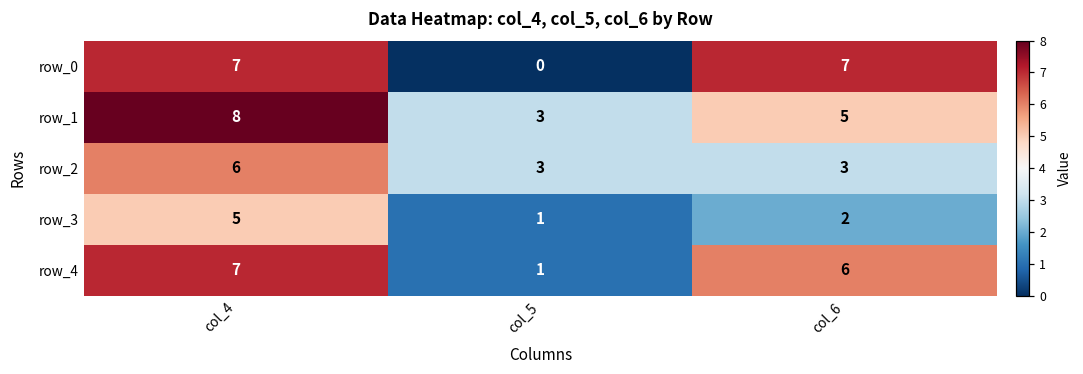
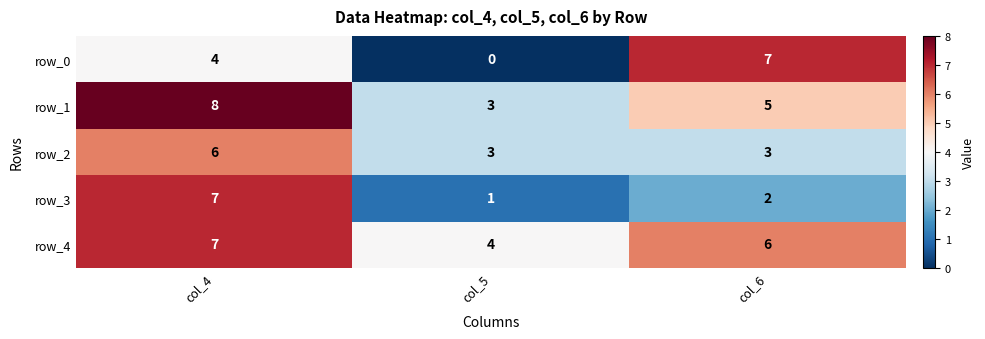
row_0, col_4: 7 -> 4
row_3, col_4: 5 -> 7
row_4, col_5: 1 -> 4
